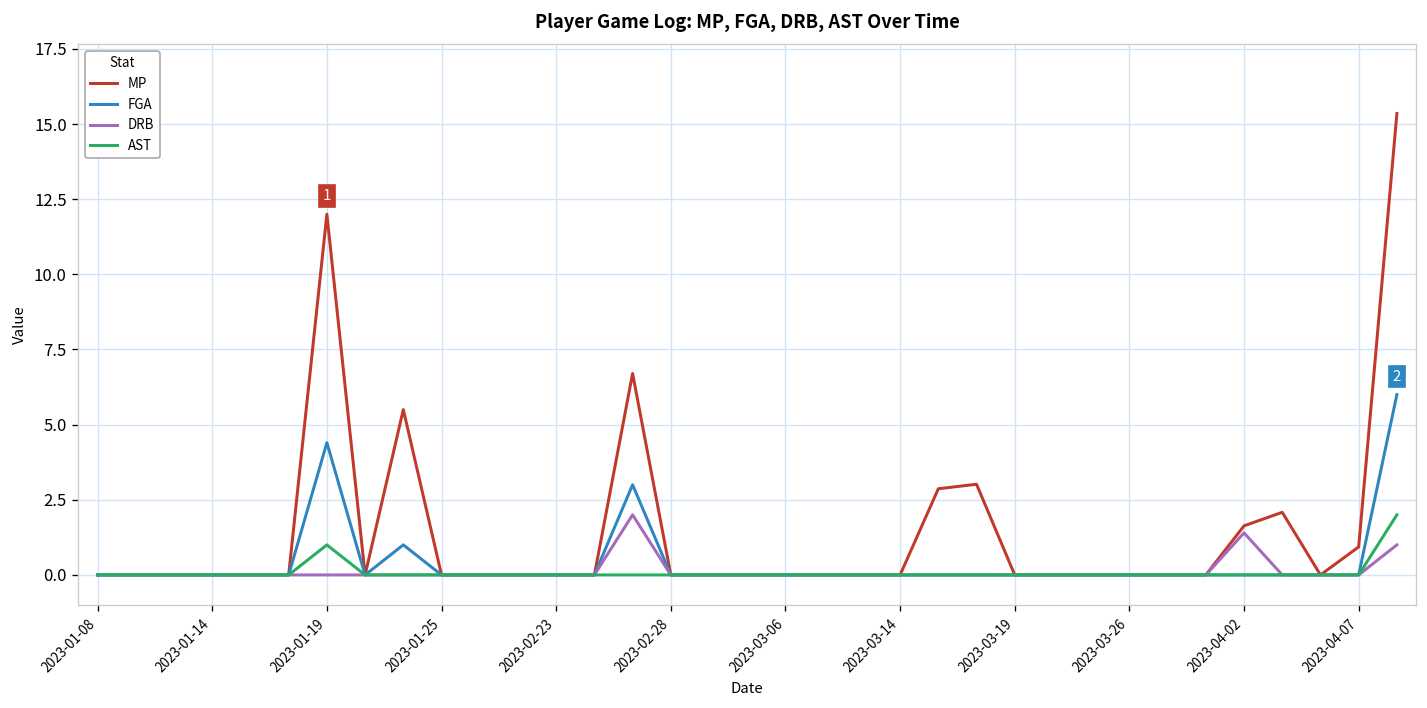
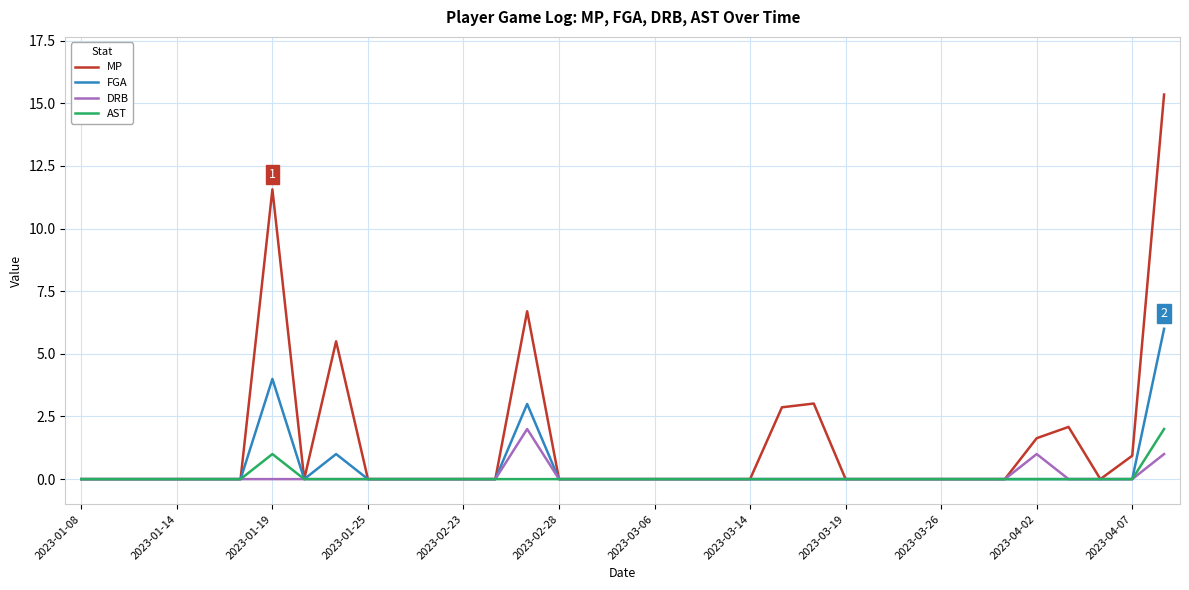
MP, 2023-01-19: 12.0 -> 11.6
FGA, 2023-01-19: 4.4 -> 4.0
DRB, 2023-04-02: 1.4 -> 1.0
